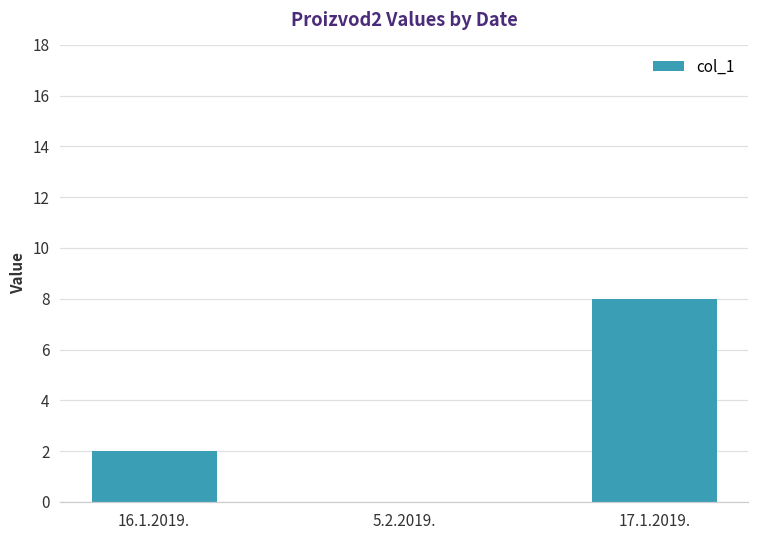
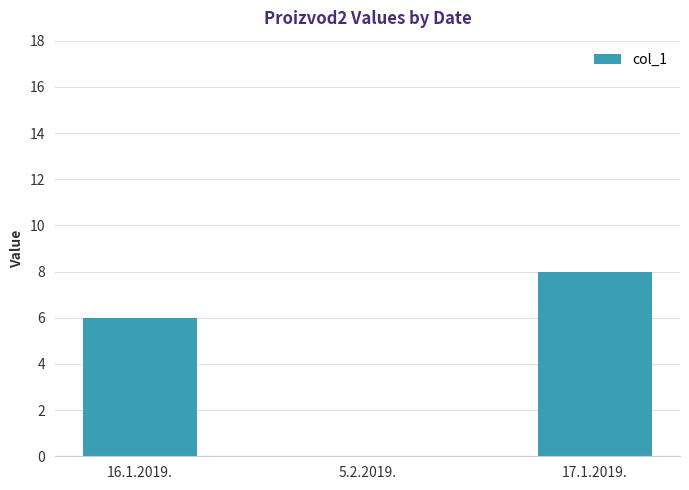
16.1.2019.: 2 -> 6
